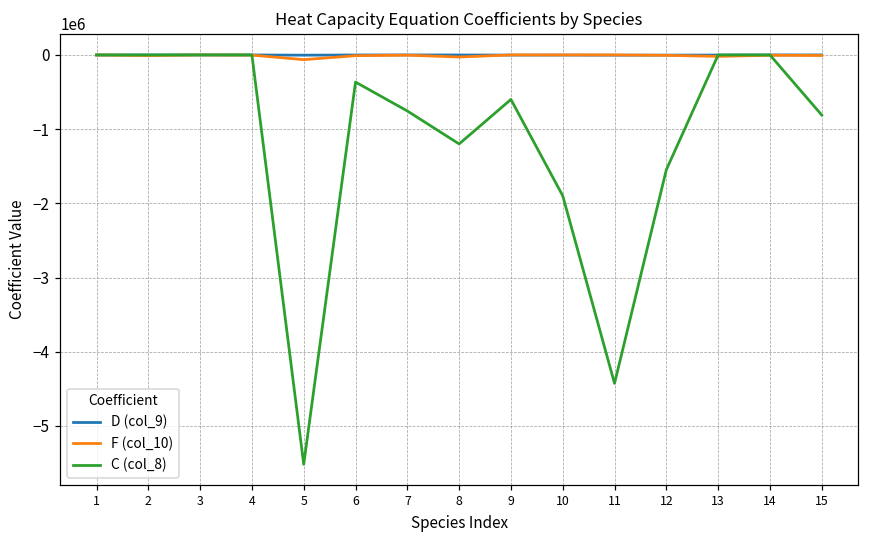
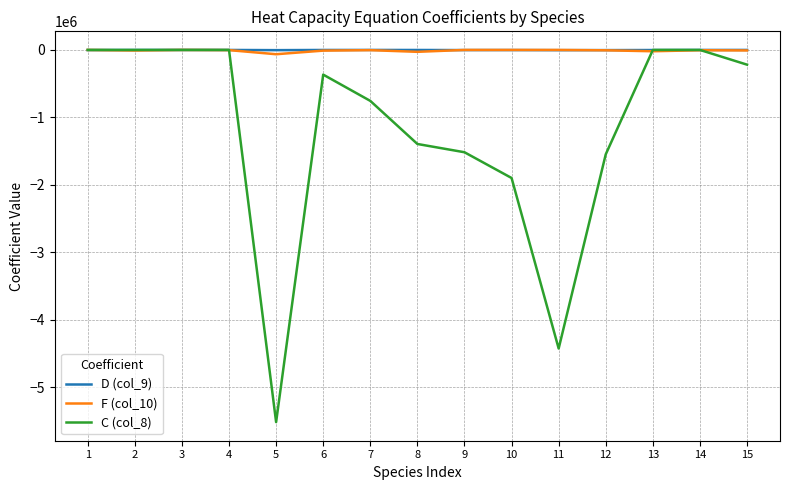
C (col_8), 8: -1200000 -> -1400000
C (col_8), 9: -600000 -> -1500000
C (col_8), 15: -800000 -> -200000
